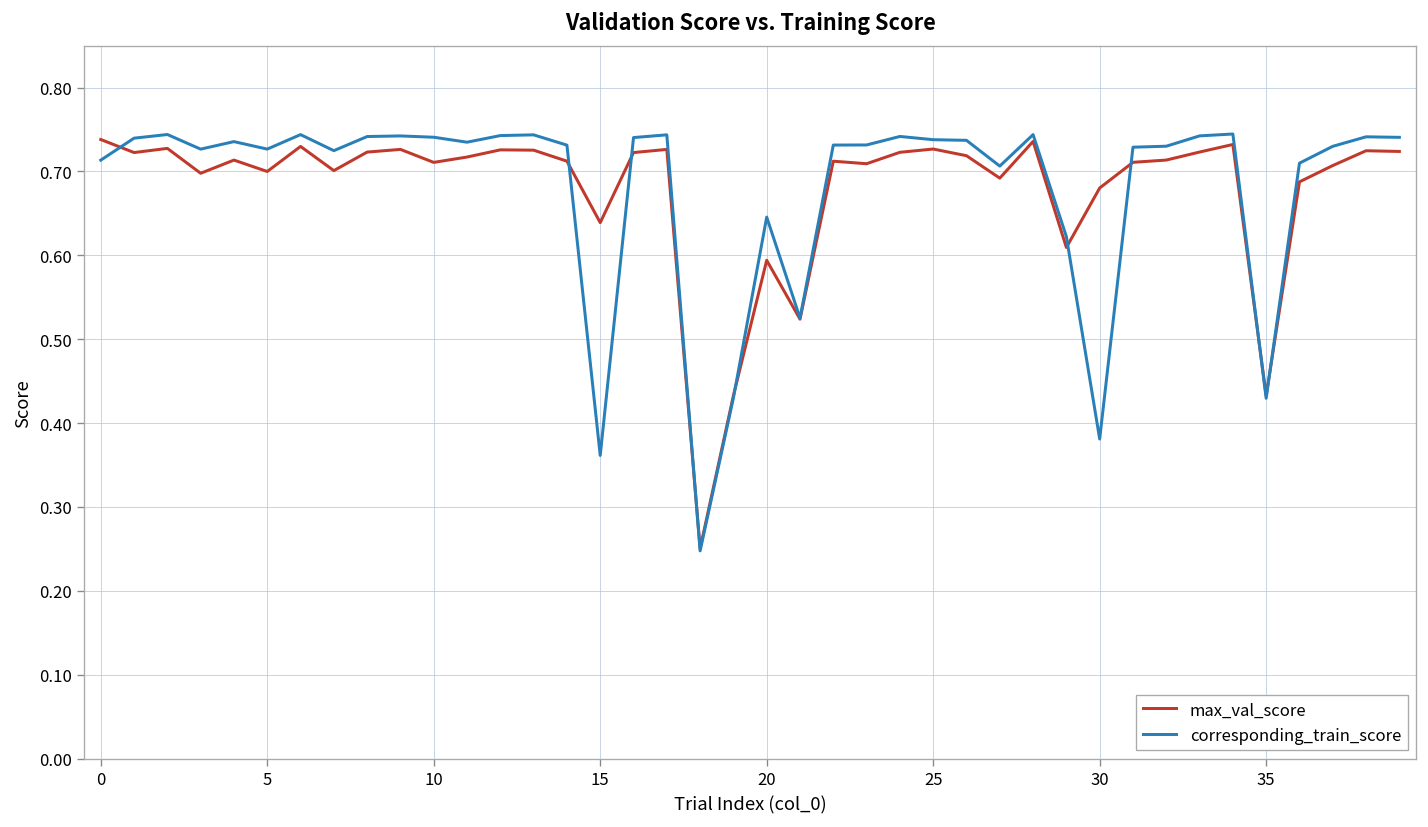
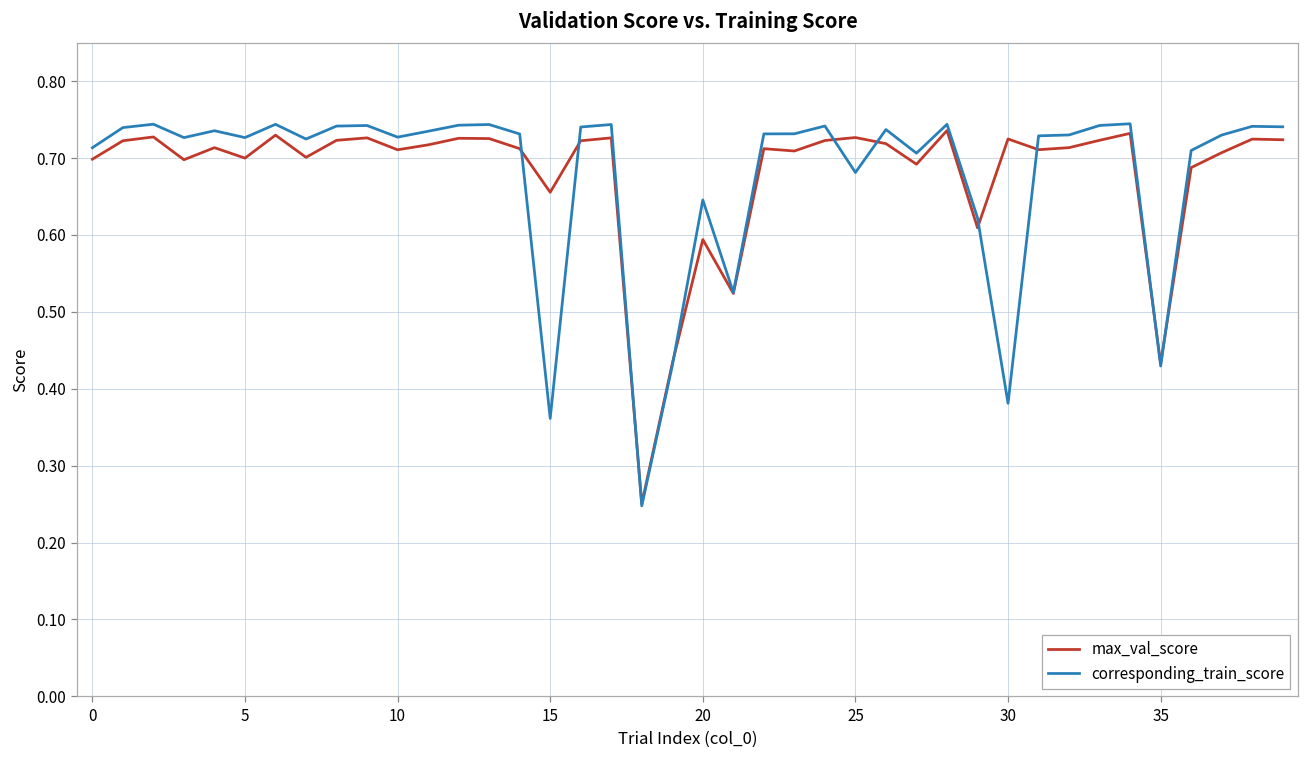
max_val_score, 0: 0.74 -> 0.70
corresponding_train_score, 10: 0.74 -> 0.73
max_val_score, 15: 0.64 -> 0.66
corresponding_train_score, 25: 0.74 -> 0.68
max_val_score, 30: 0.68 -> 0.72
